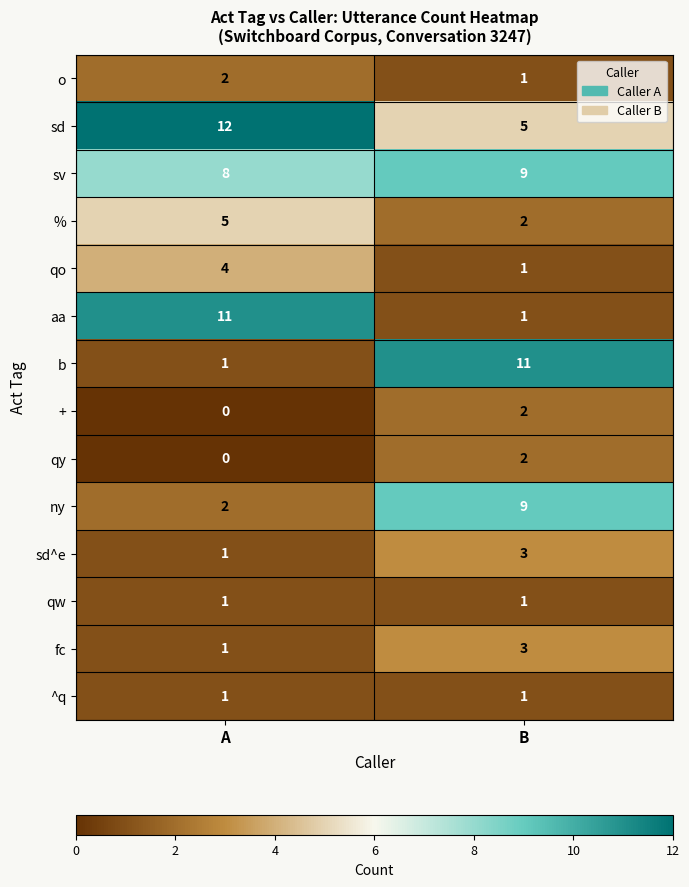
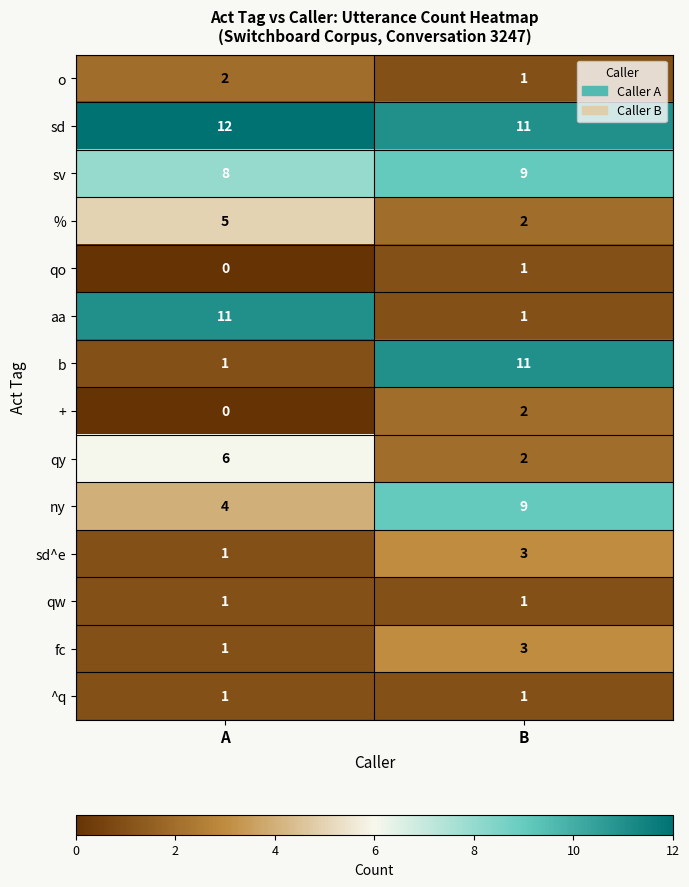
sd, B: 5 -> 11
qo, A: 4 -> 0
qy, A: 0 -> 6
ny, A: 2 -> 4
